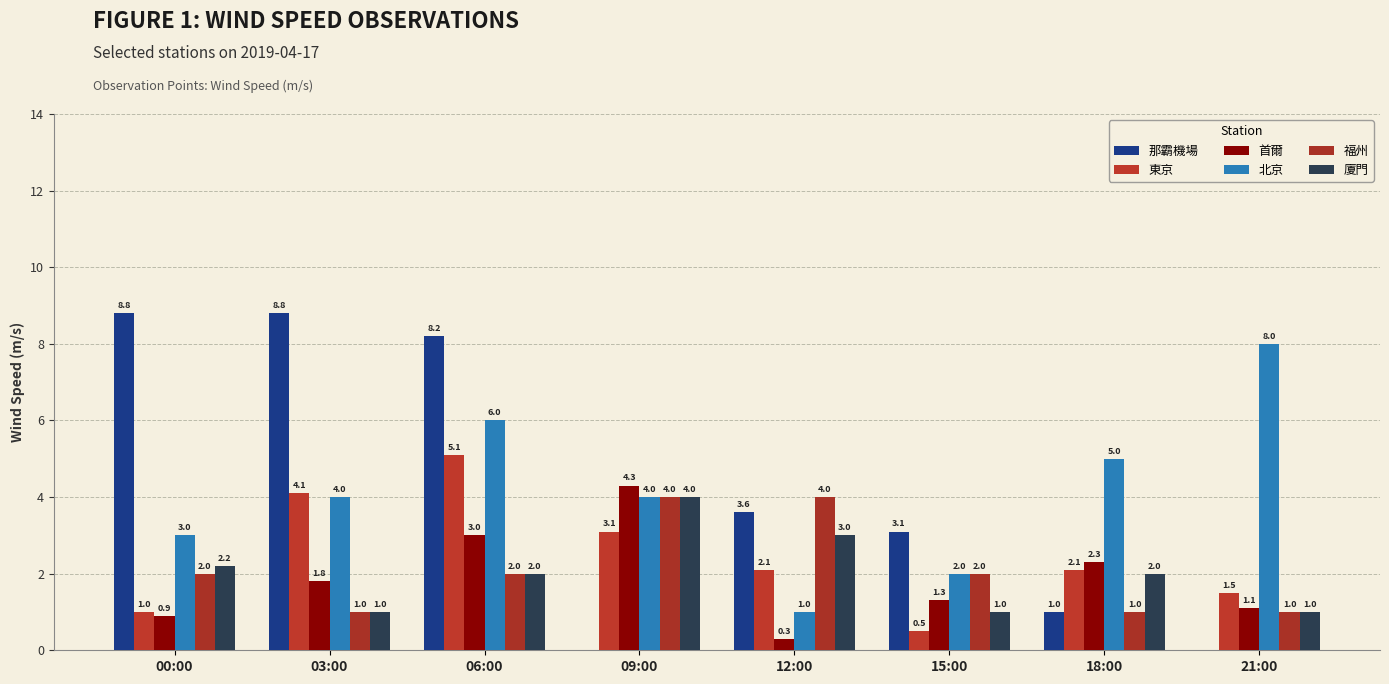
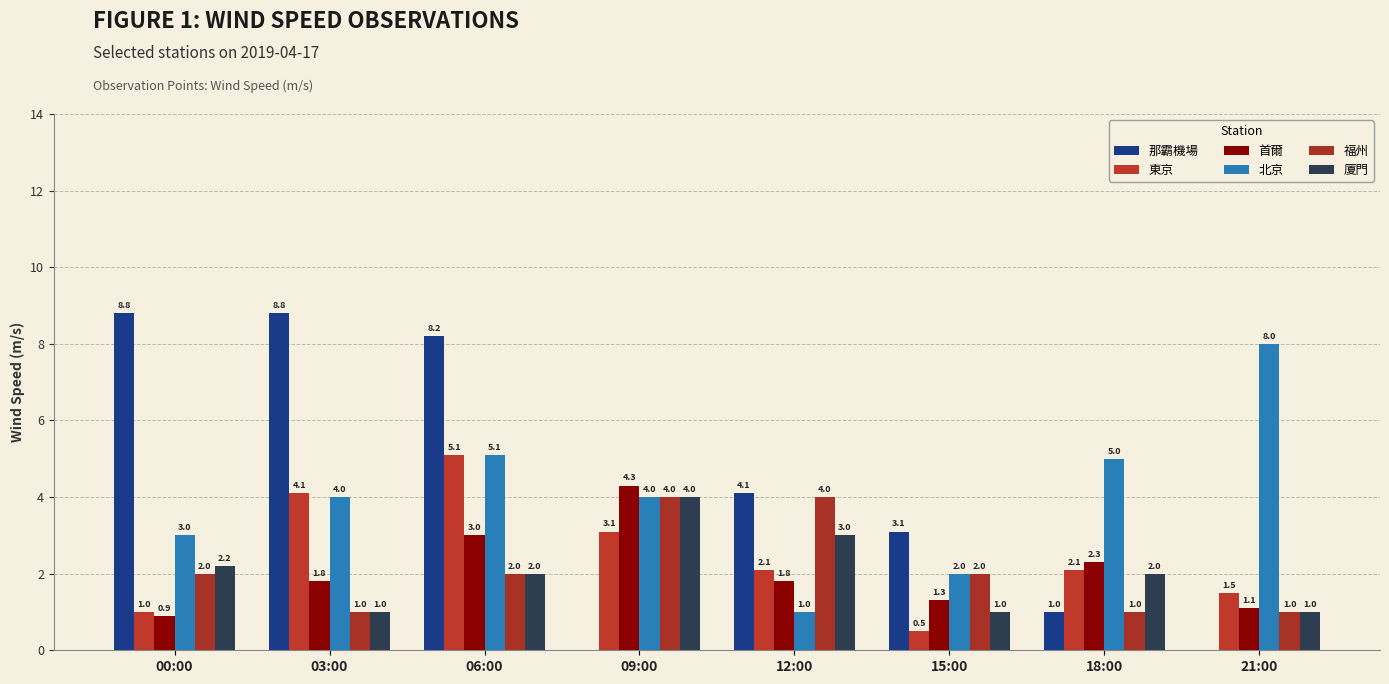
北京, 06:00: 6.0 -> 5.1
那霸機場, 12:00: 3.6 -> 4.1
首爾, 12:00: 0.3 -> 1.8
